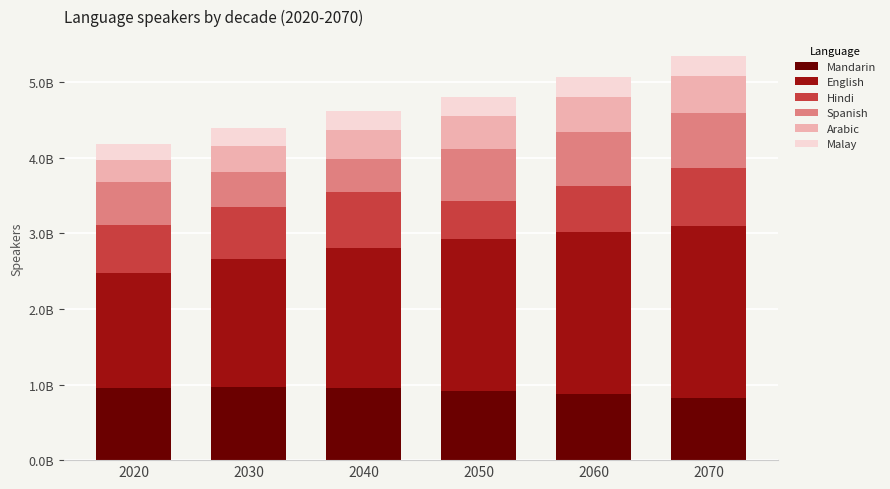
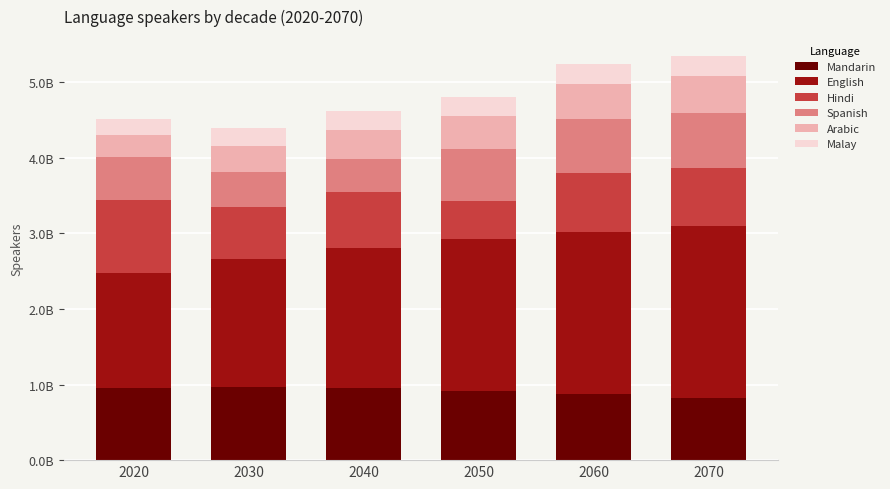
Hindi, 2020: 600000000 -> 1000000000
Hindi, 2060: 600000000 -> 800000000
